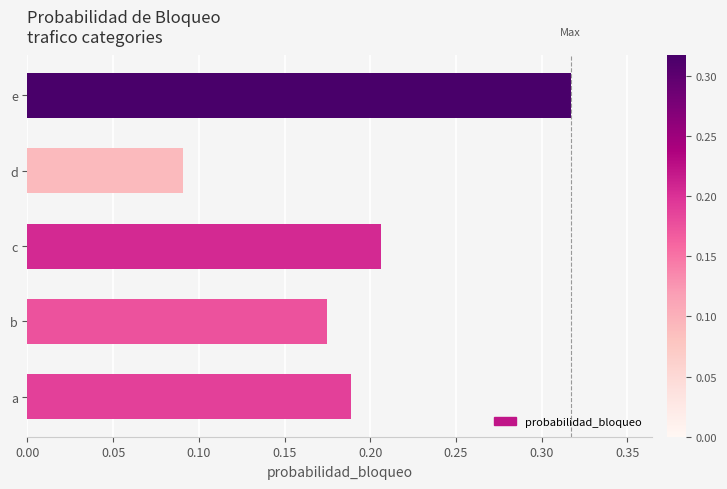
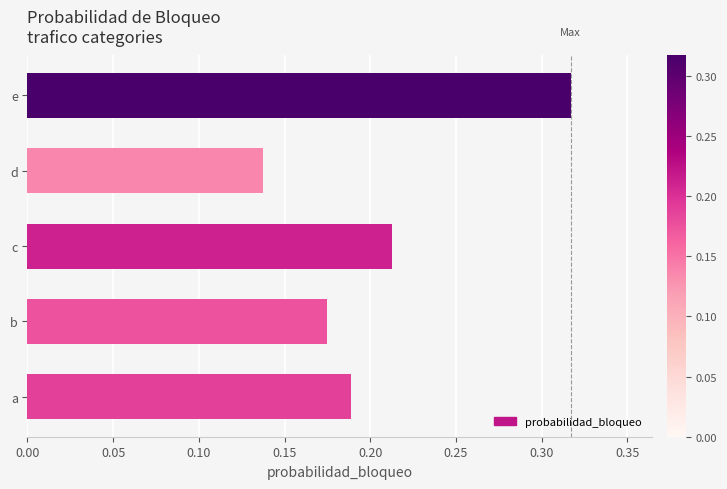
d: 0.091 -> 0.137
c: 0.206 -> 0.213
